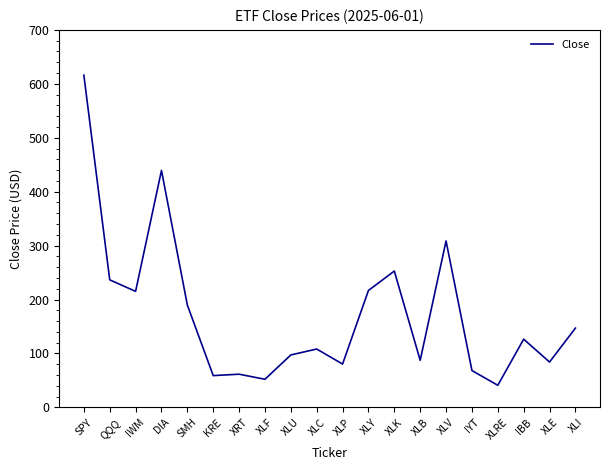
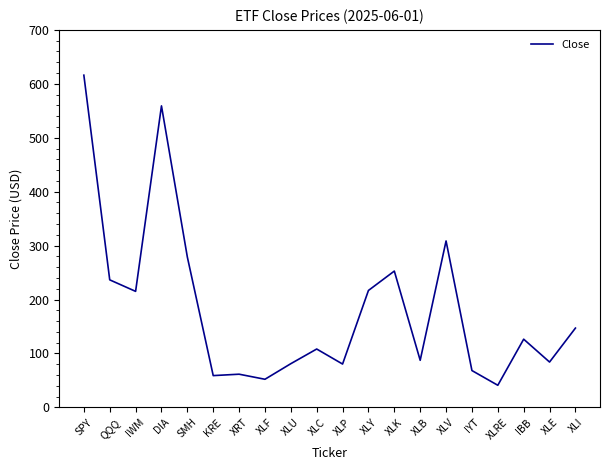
DIA: 440 -> 560
SMH: 190 -> 280
XLU: 100 -> 80
